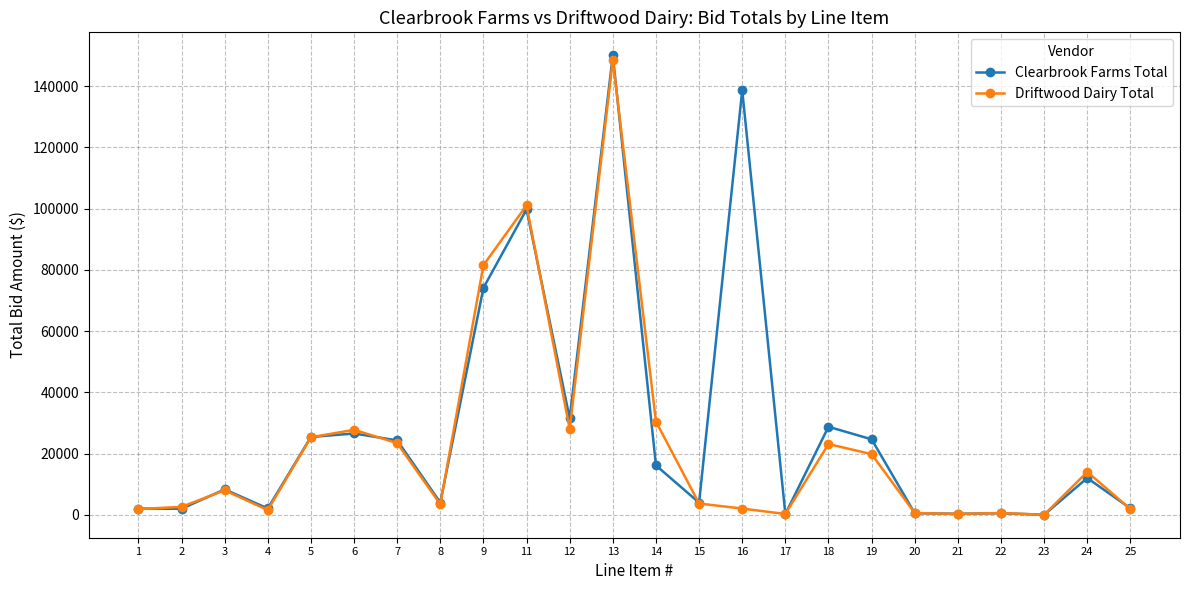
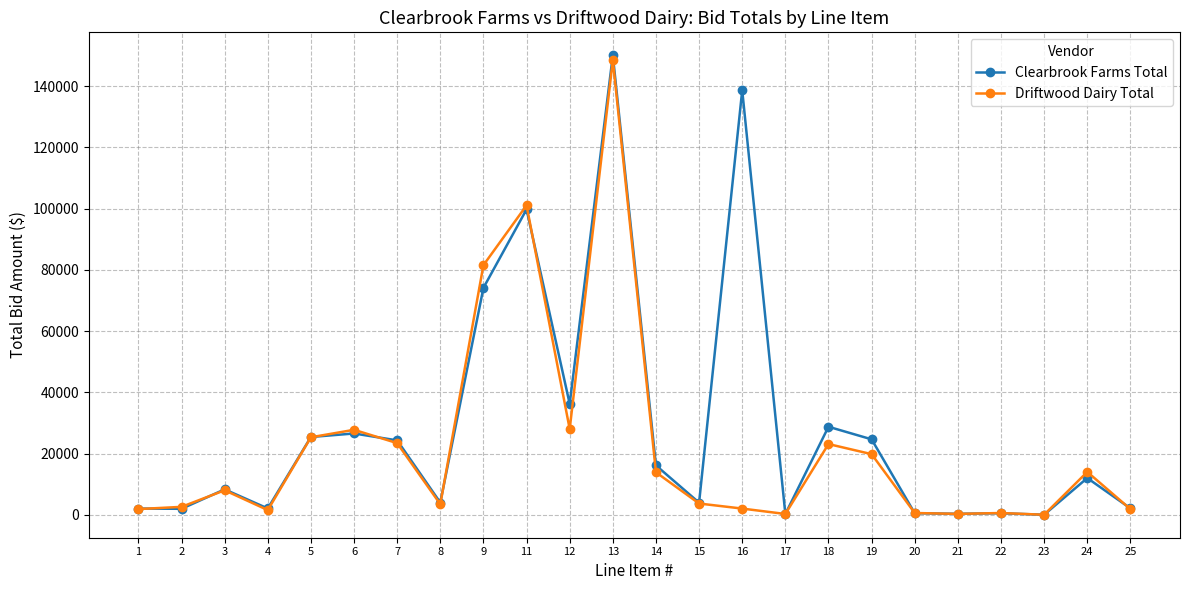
Clearbrook Farms Total, 12: 32000 -> 36000
Driftwood Dairy Total, 14: 30000 -> 14000
